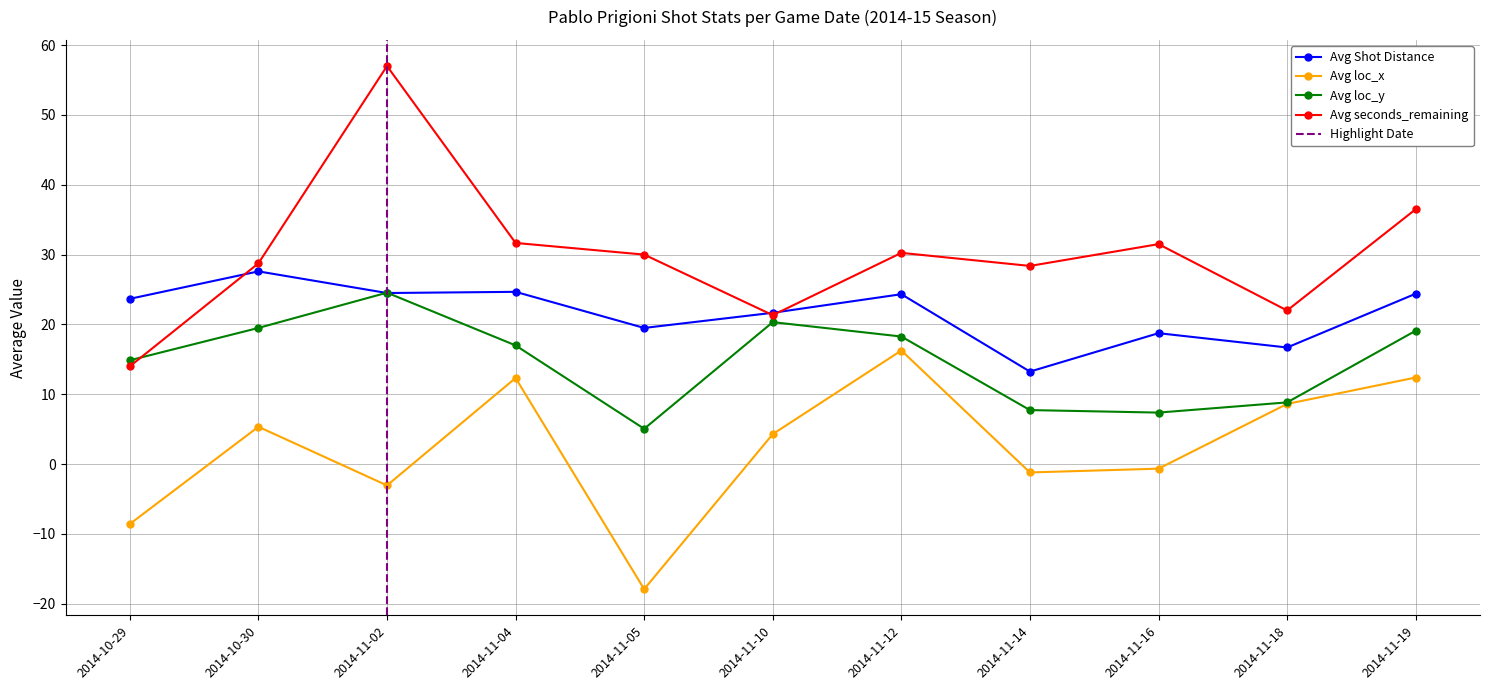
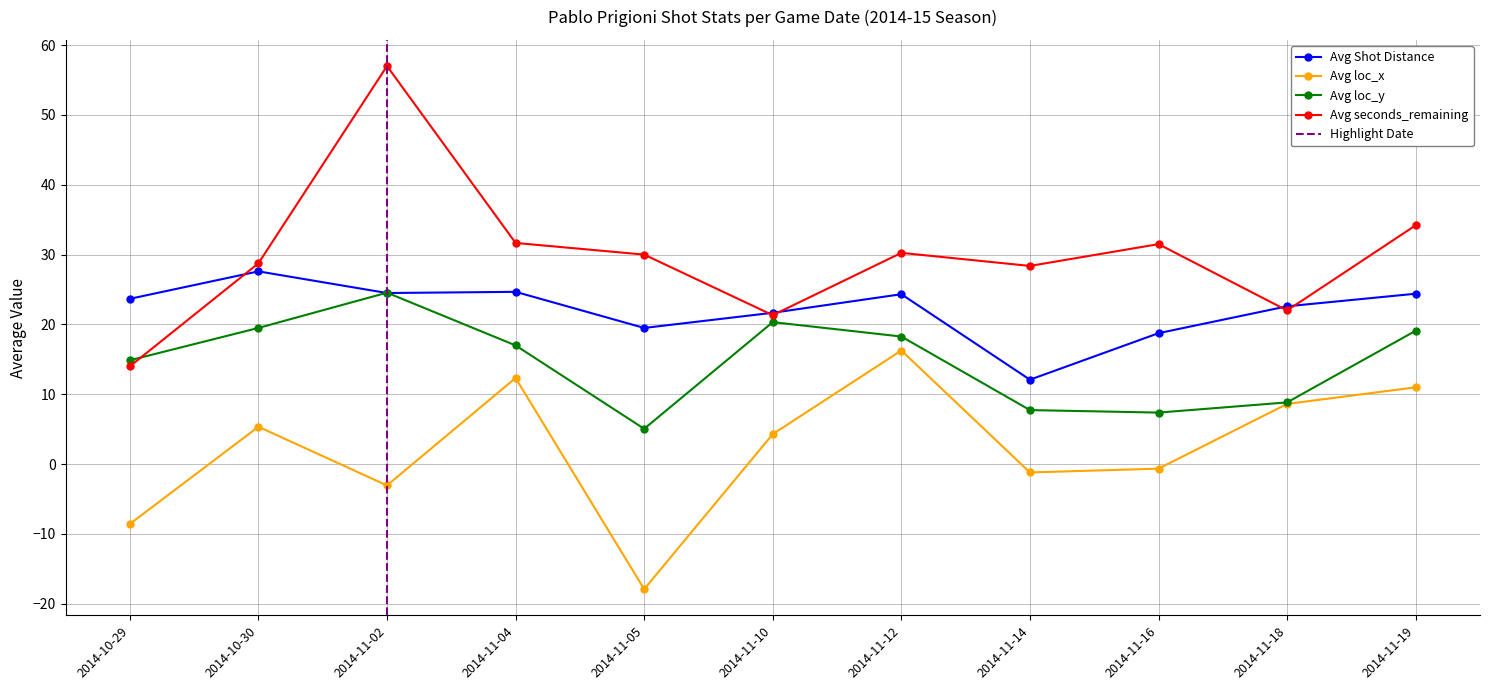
Avg Shot Distance, 2014-11-14: 13 -> 12
Avg Shot Distance, 2014-11-18: 17 -> 23
Avg loc_x, 2014-11-19: 12 -> 11
Avg seconds_remaining, 2014-11-19: 37 -> 34
